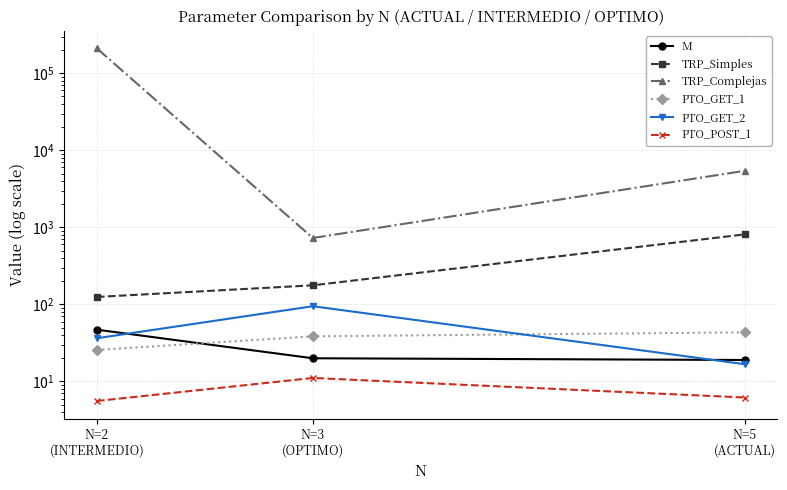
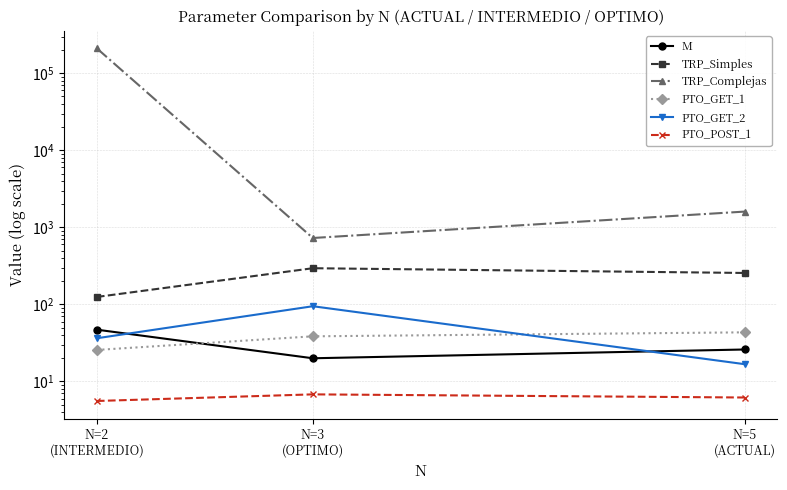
TRP_Simples, N=3 (OPTIMO): 180 -> 300
PTO_POST_1, N=3 (OPTIMO): 11 -> 7
M, N=5 (ACTUAL): 19 -> 26
TRP_Simples, N=5 (ACTUAL): 800 -> 260
TRP_Complejas, N=5 (ACTUAL): 5000 -> 1600
